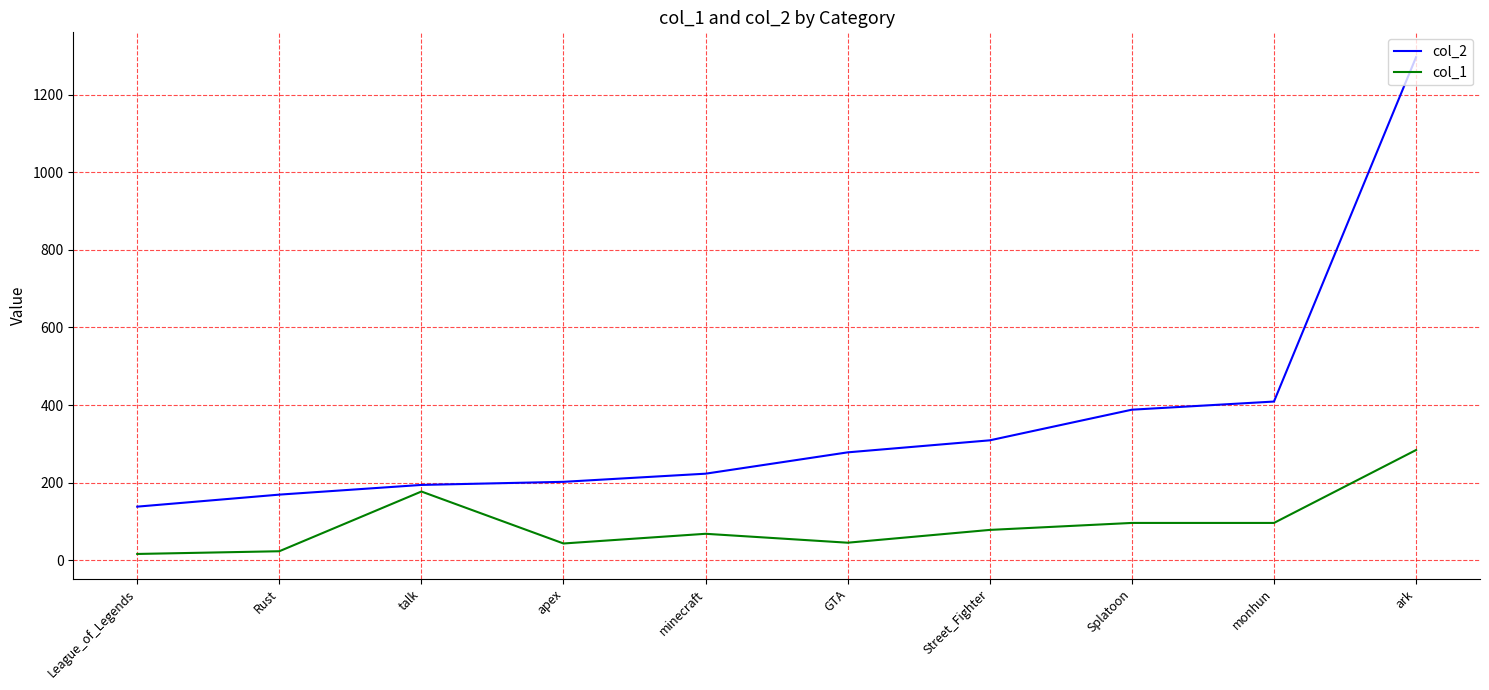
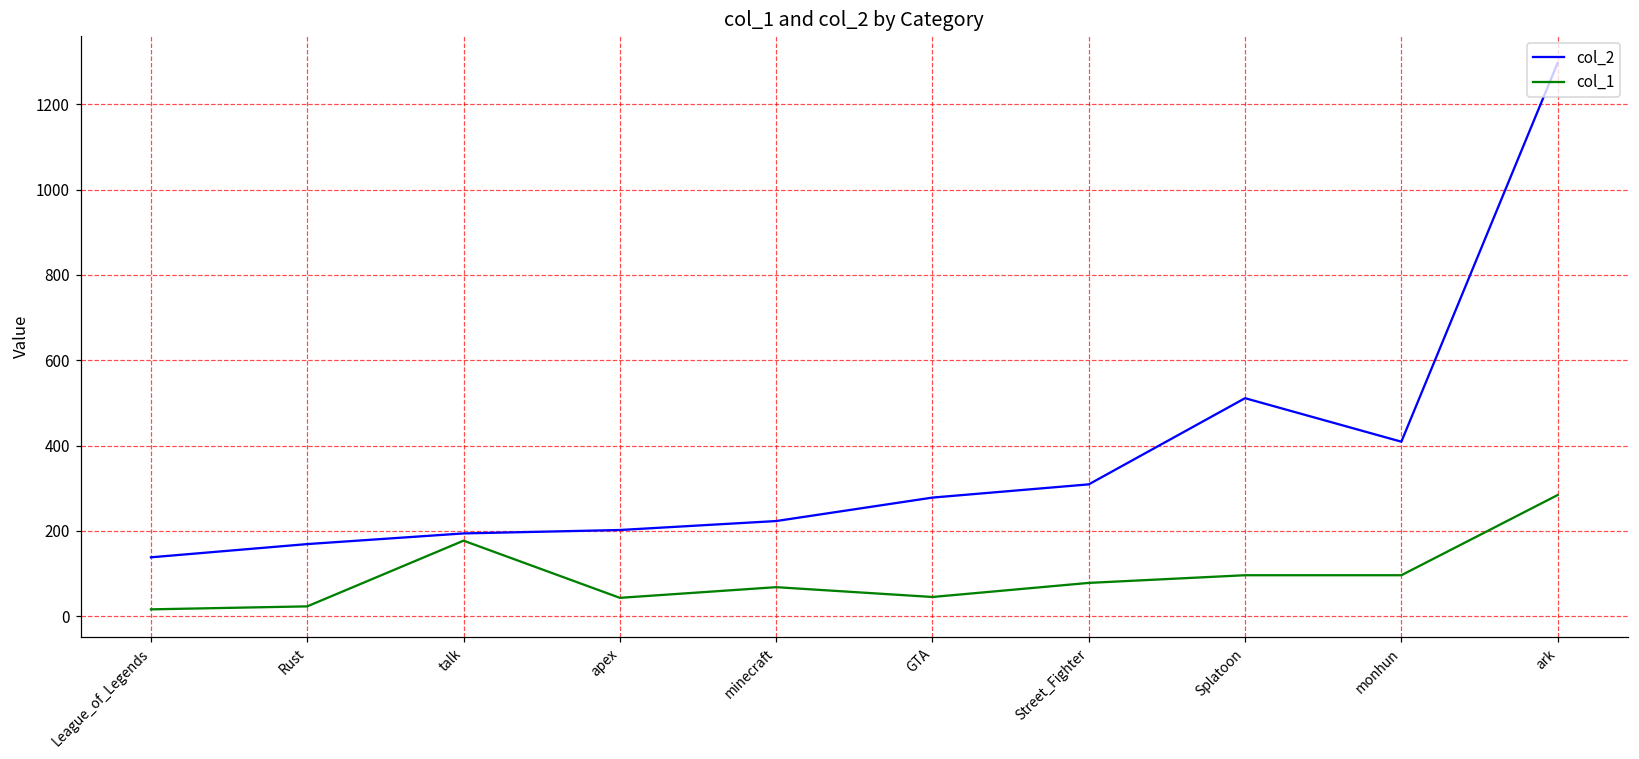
col_2, Splatoon: 390 -> 510
